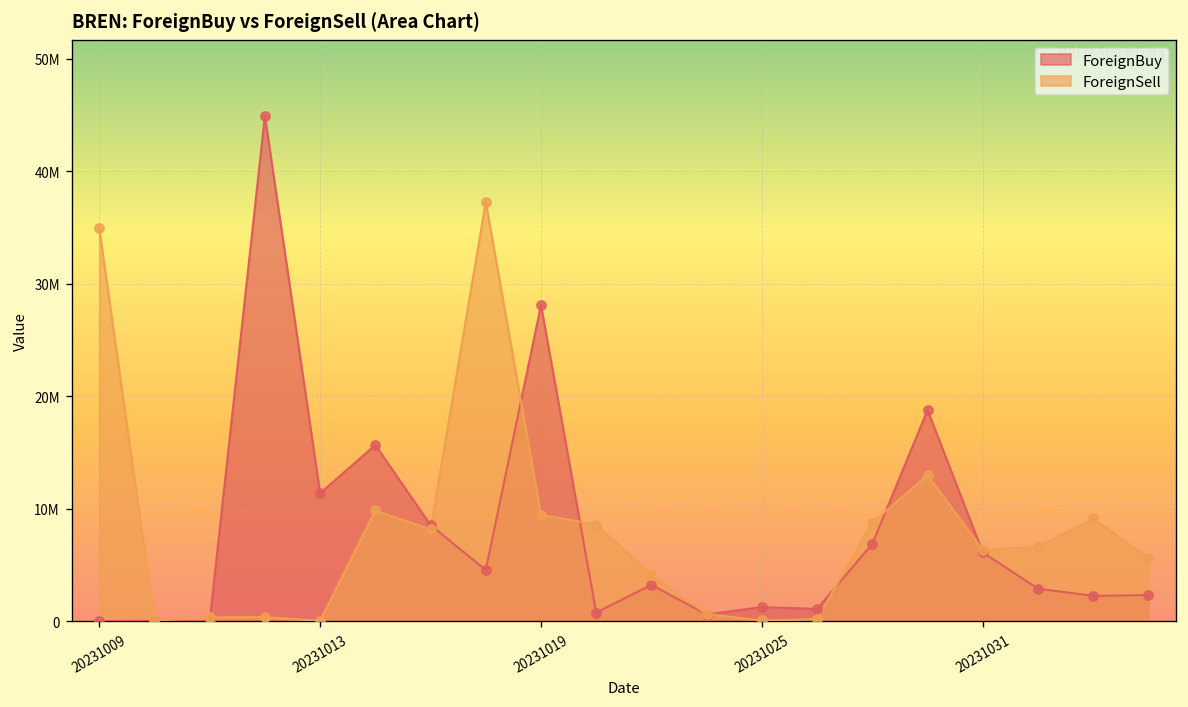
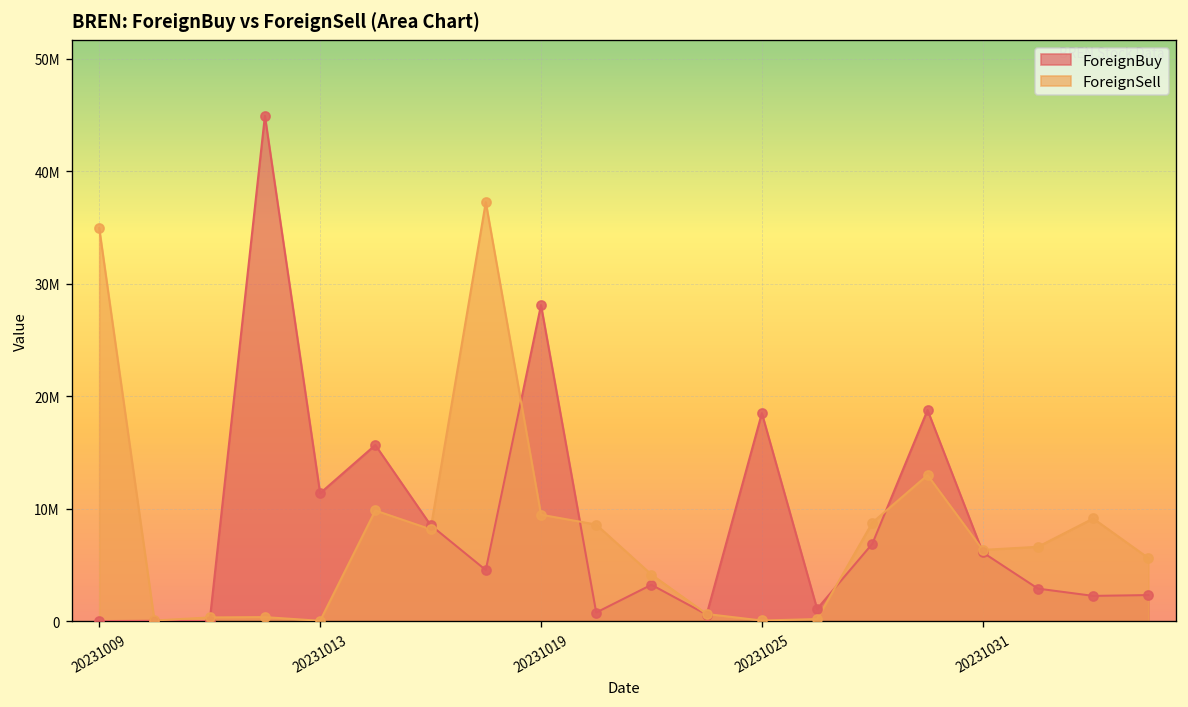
ForeignBuy, 20231025: 1000000 -> 18000000
